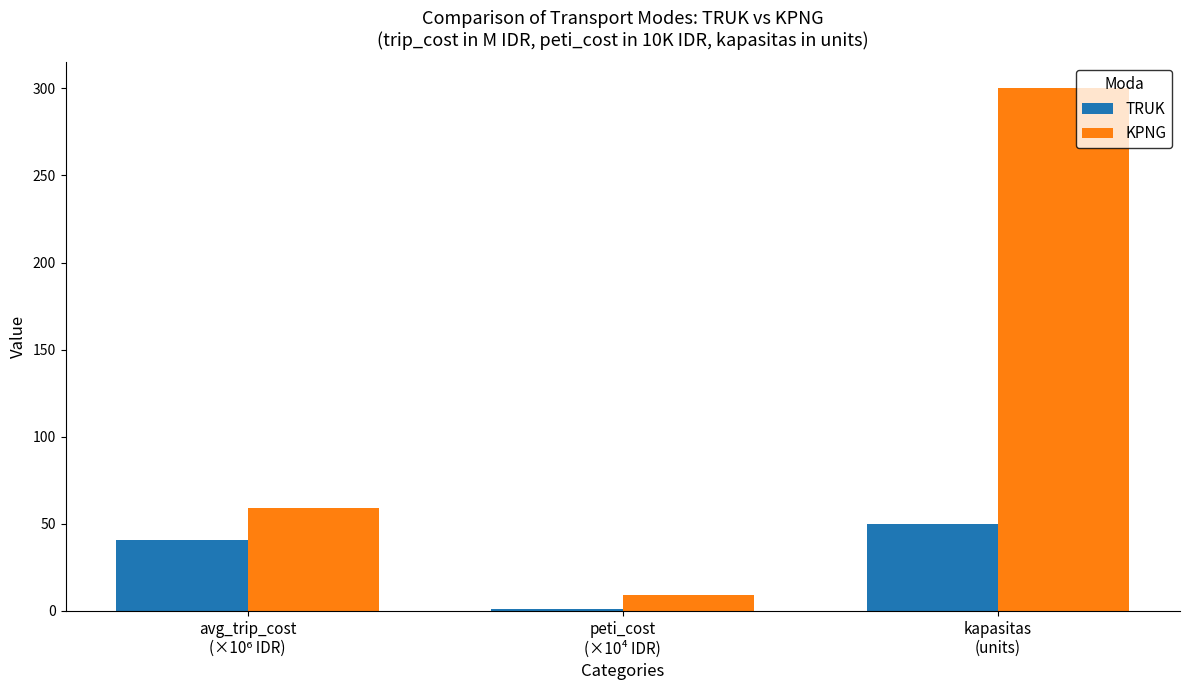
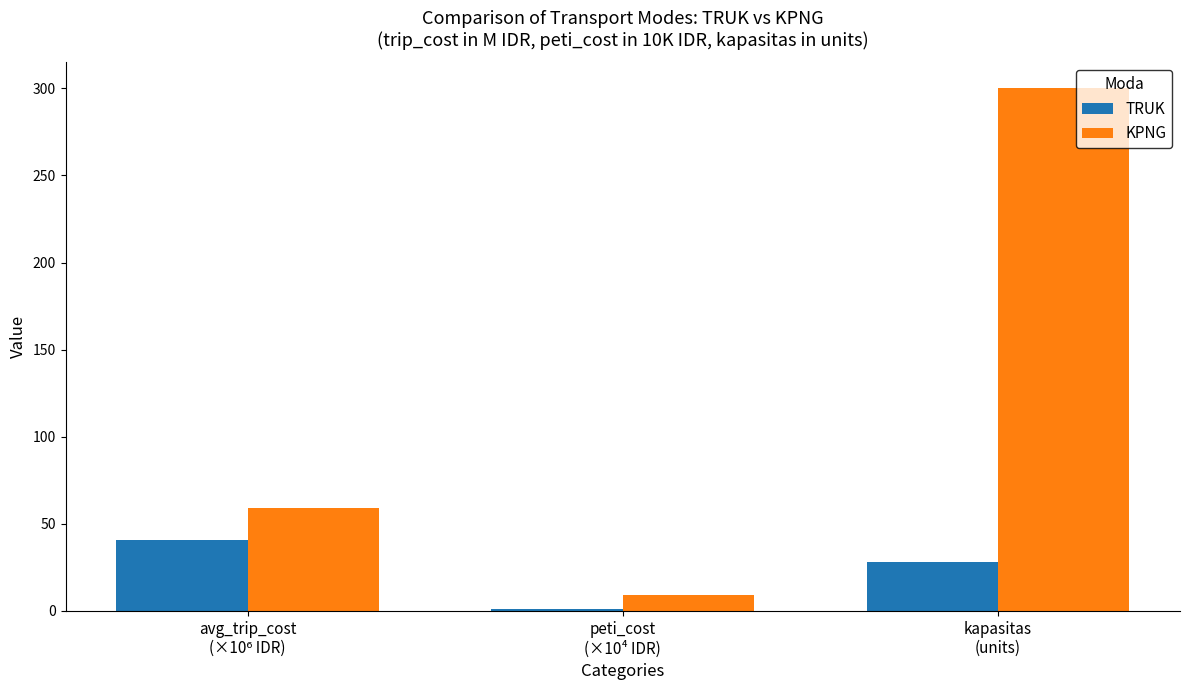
TRUK, kapasitas (units): 50 -> 28
